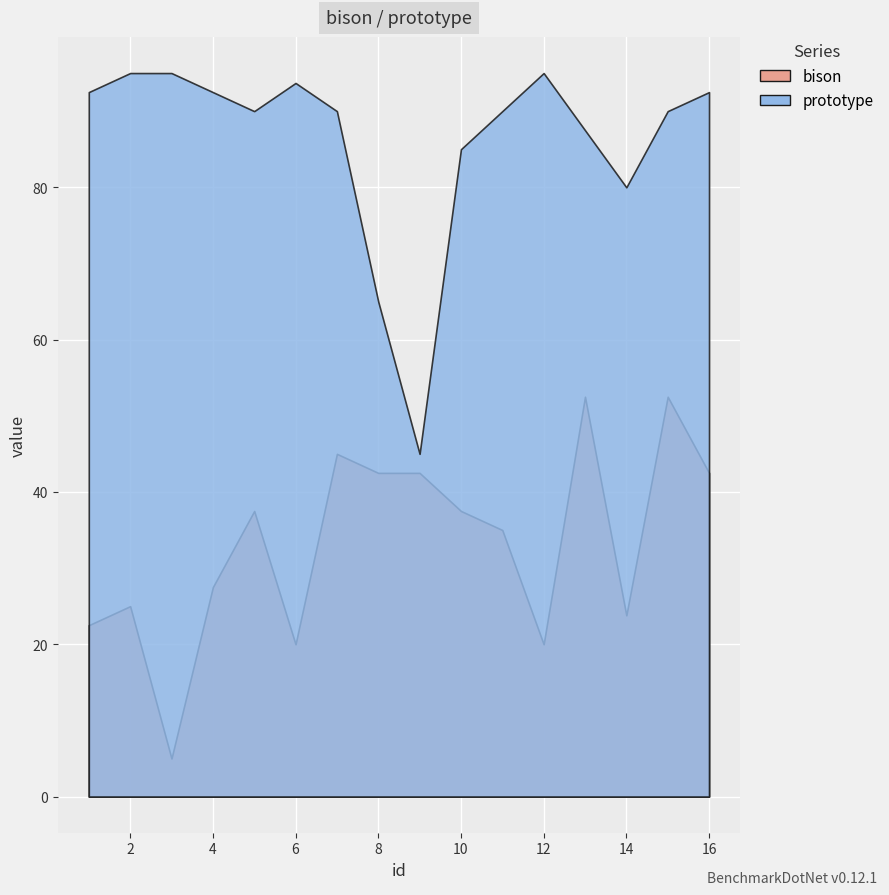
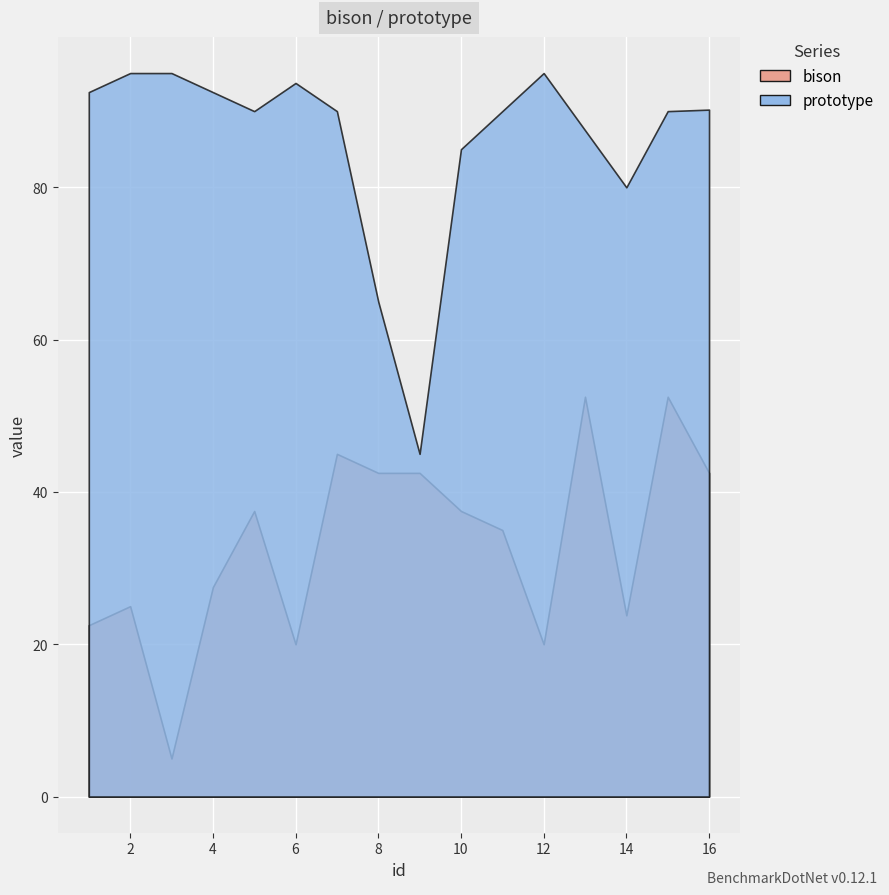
prototype, 16: 93 -> 90
